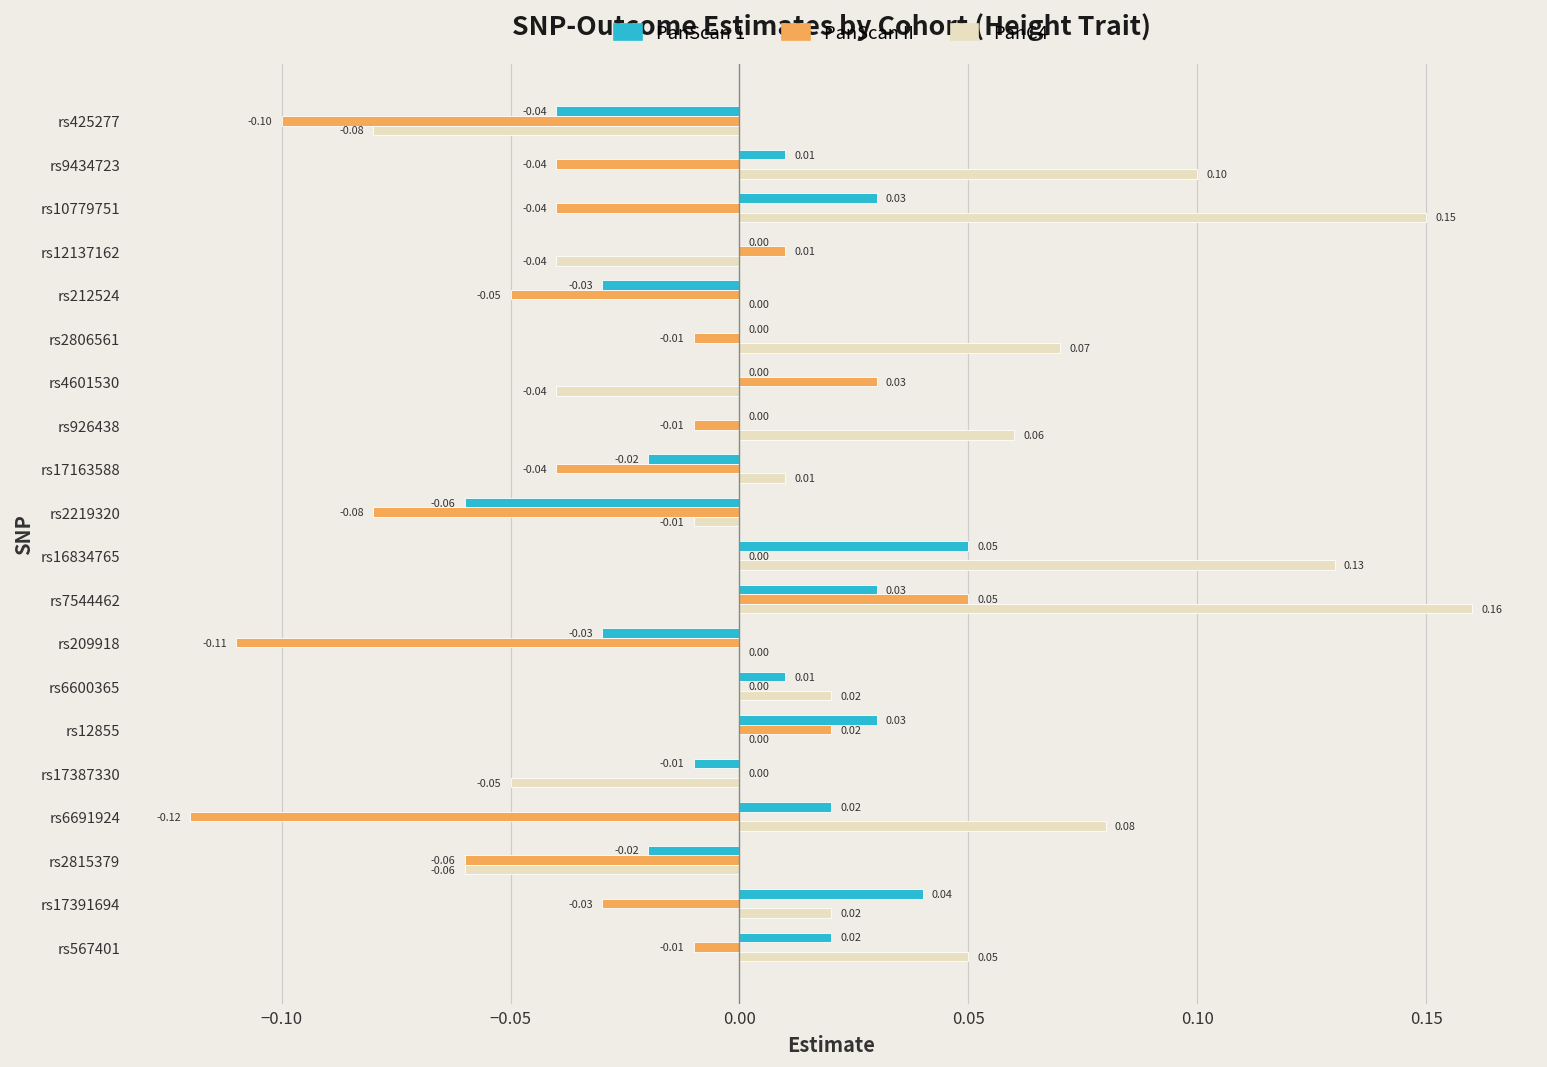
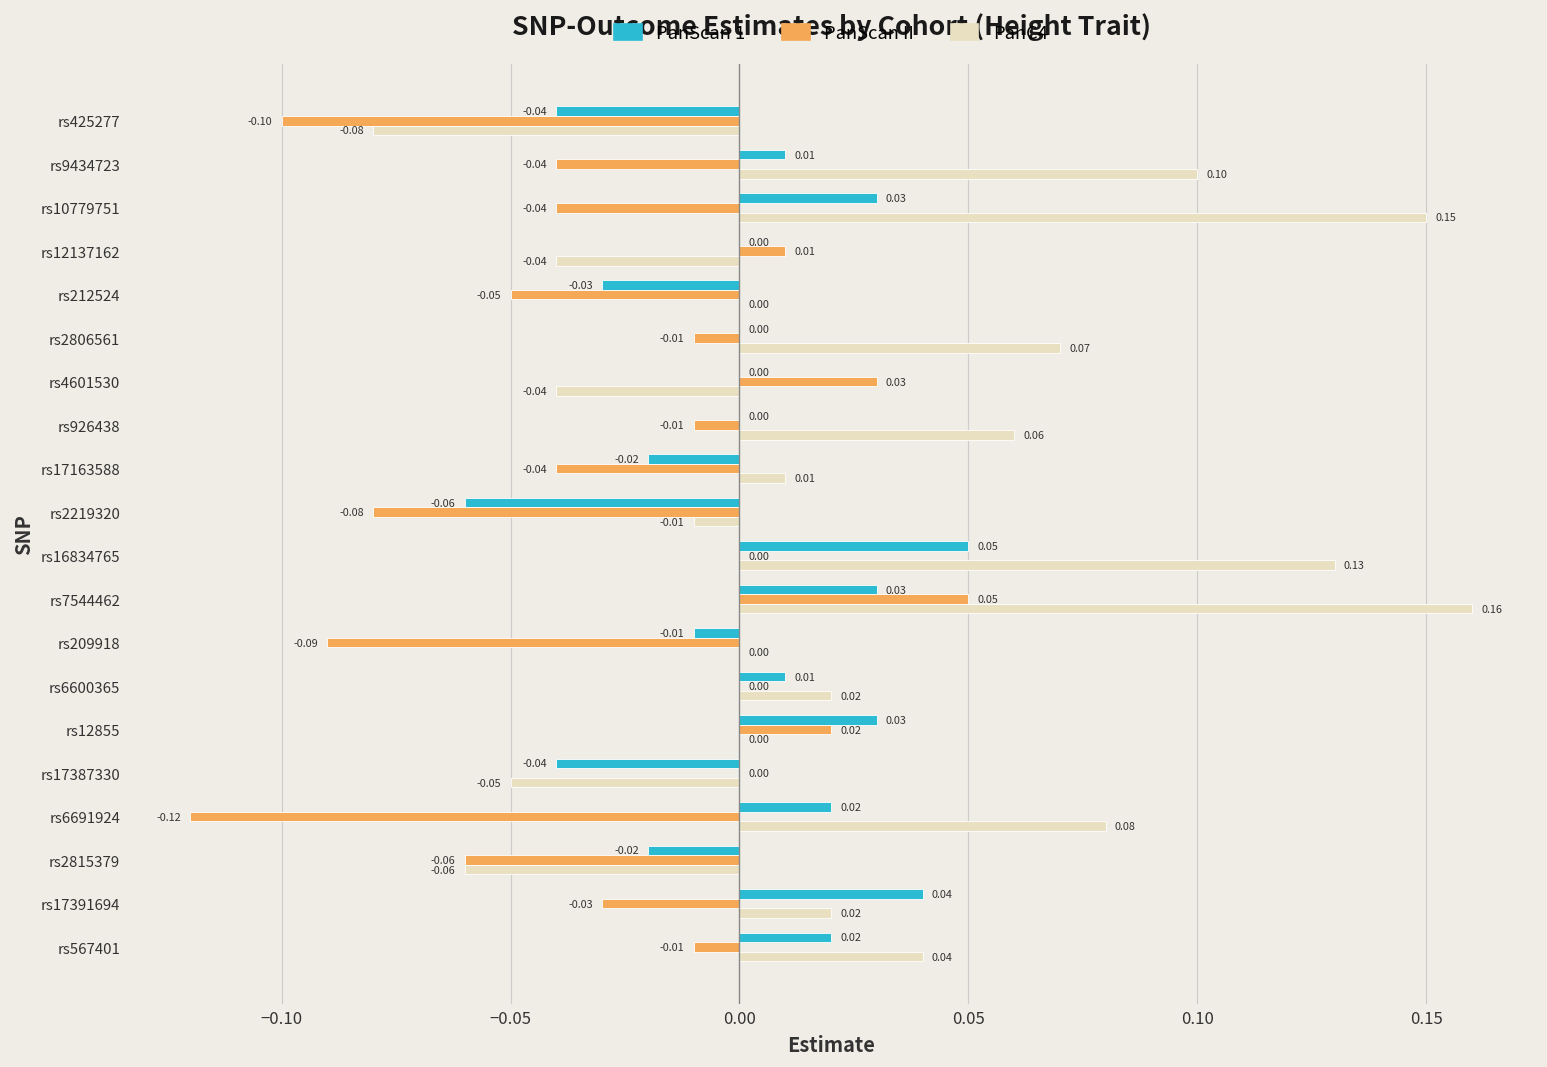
PanScan 1, rs209918: -0.03 -> -0.01
PanScan II, rs209918: -0.11 -> -0.09
PanScan 1, rs17387330: -0.01 -> -0.04
PanC4, rs567401: 0.05 -> 0.04
